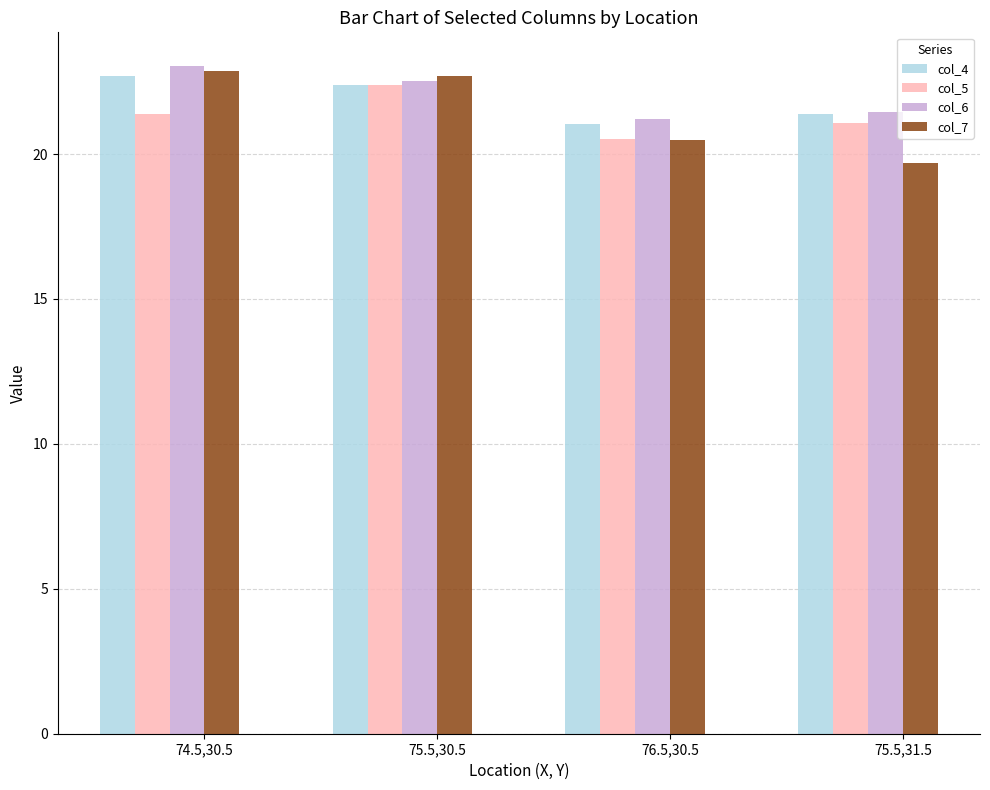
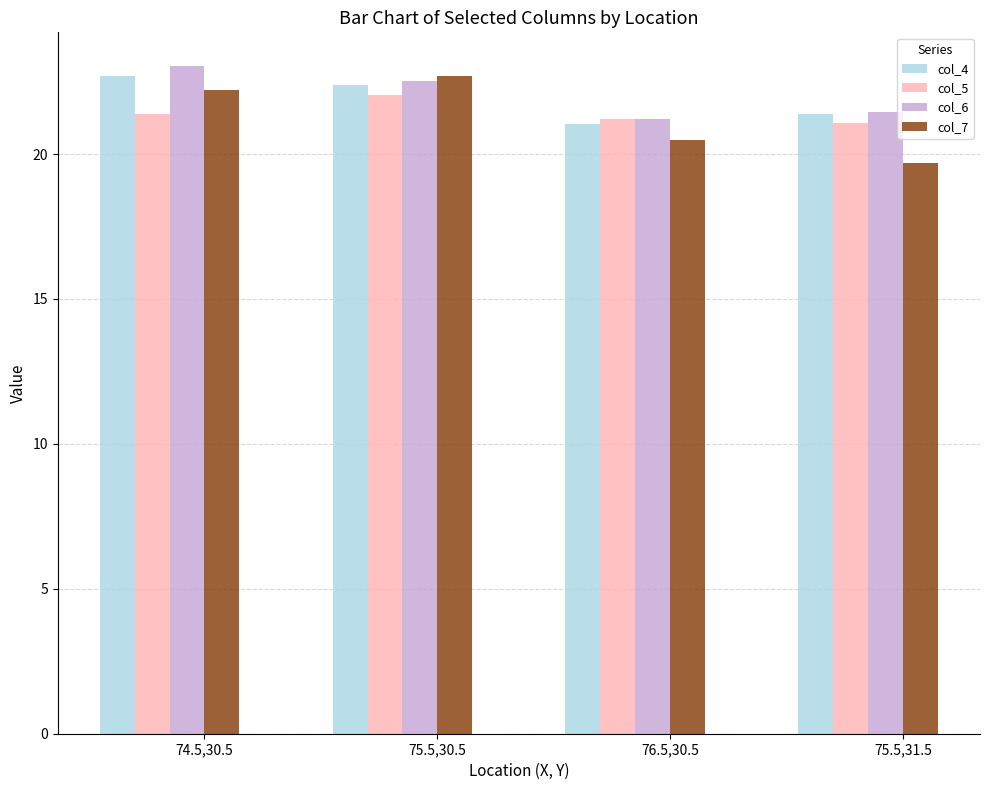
col_7, 74.5,30.5: 22.9 -> 22.2
col_5, 75.5,30.5: 22.4 -> 22.0
col_5, 76.5,30.5: 20.5 -> 21.2
